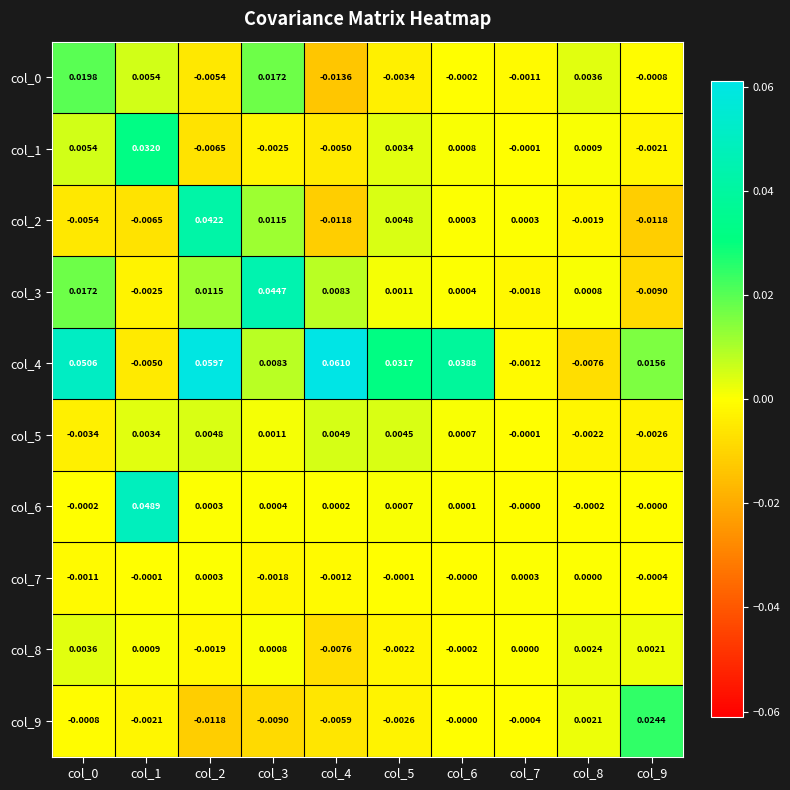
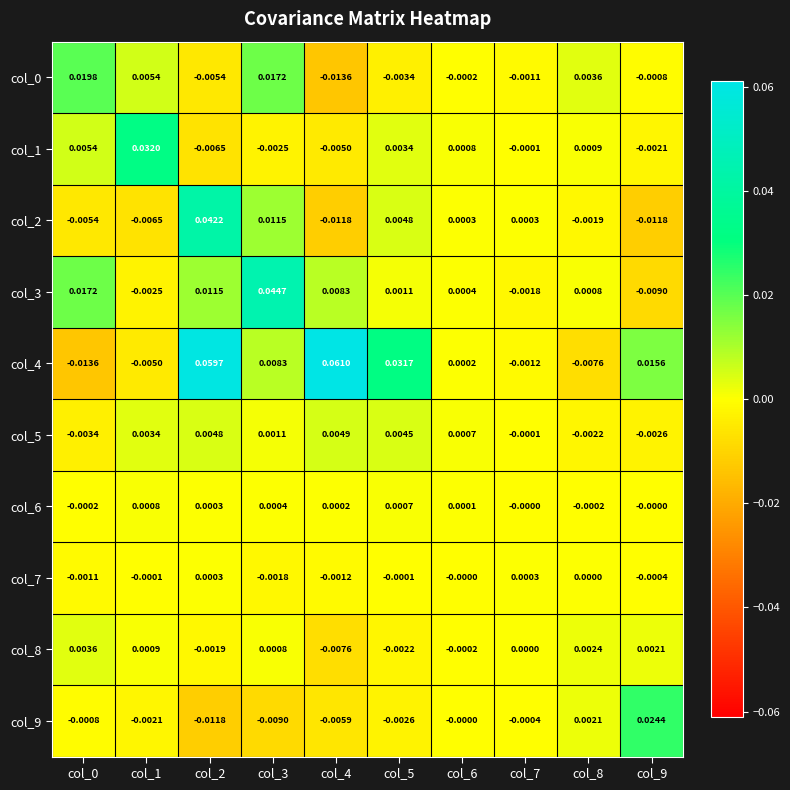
col_4, col_0: 0.0506 -> -0.0136
col_4, col_6: 0.0388 -> 0.0002
col_6, col_1: 0.0489 -> 0.0008
